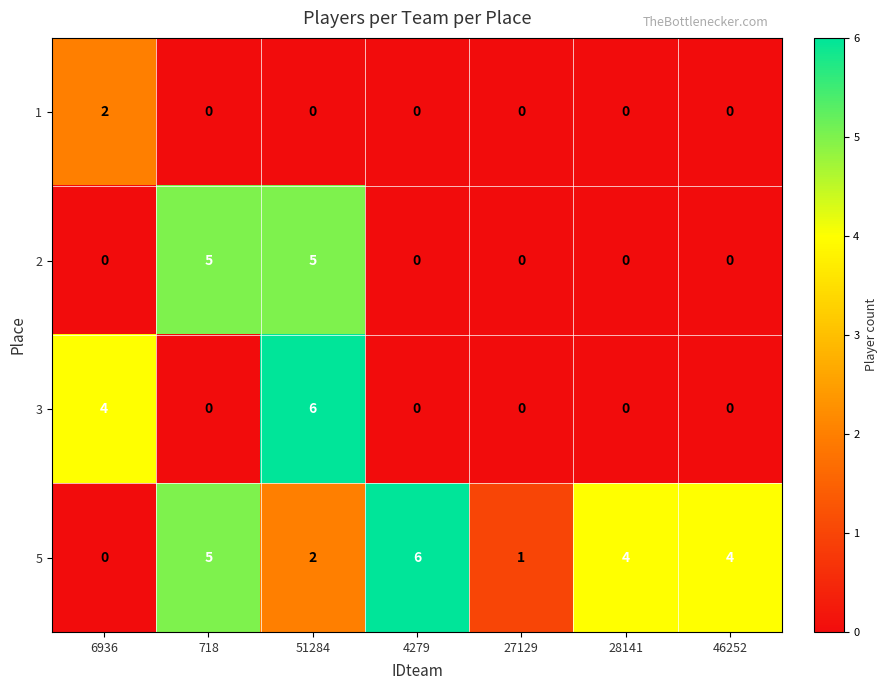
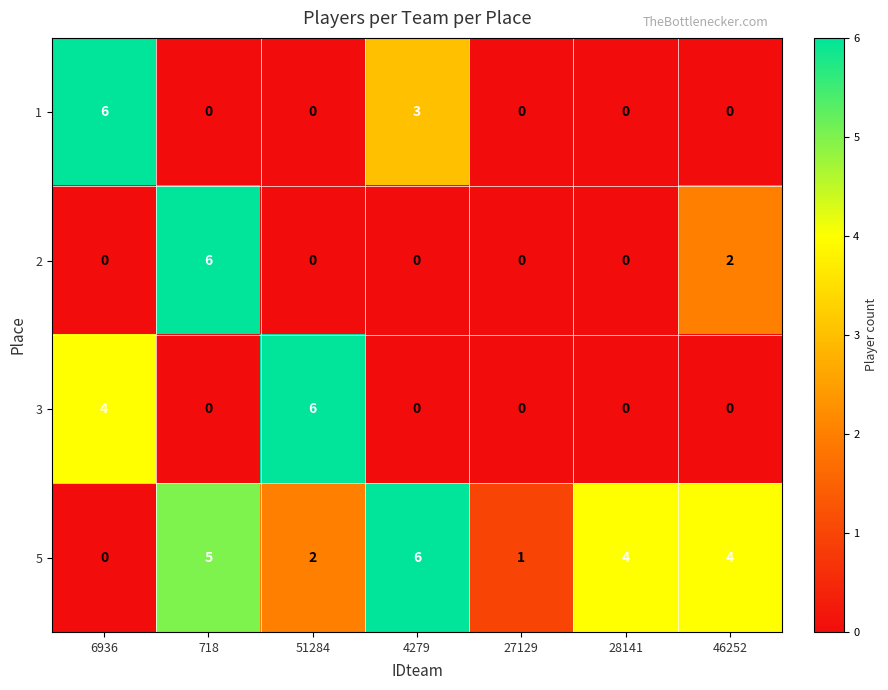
1, 6936: 2 -> 6
1, 4279: 0 -> 3
2, 718: 5 -> 6
2, 51284: 5 -> 0
2, 46252: 0 -> 2
